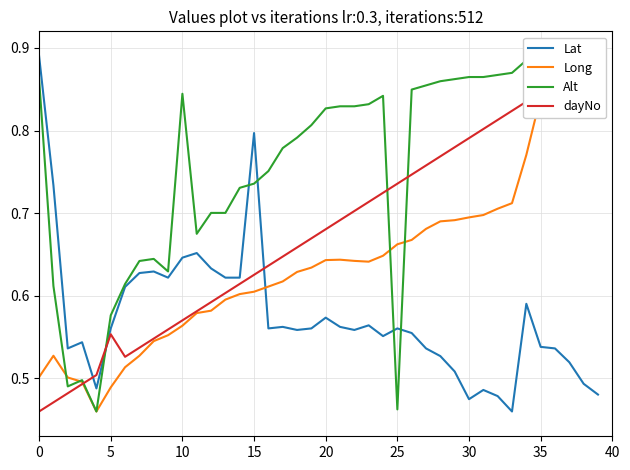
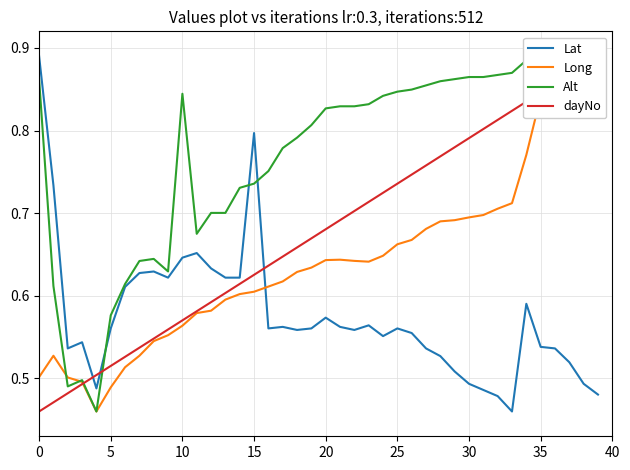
dayNo, 5: 0.55 -> 0.52
Alt, 25: 0.46 -> 0.85
Lat, 30: 0.47 -> 0.49
